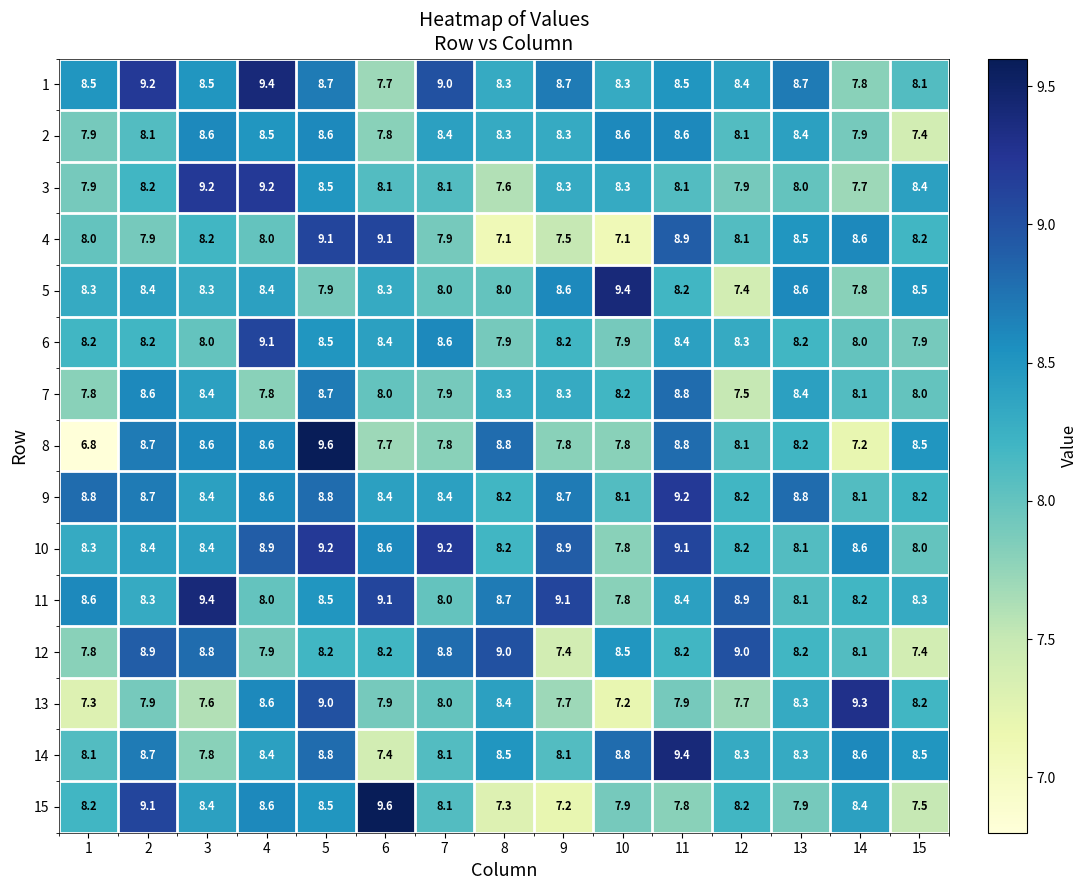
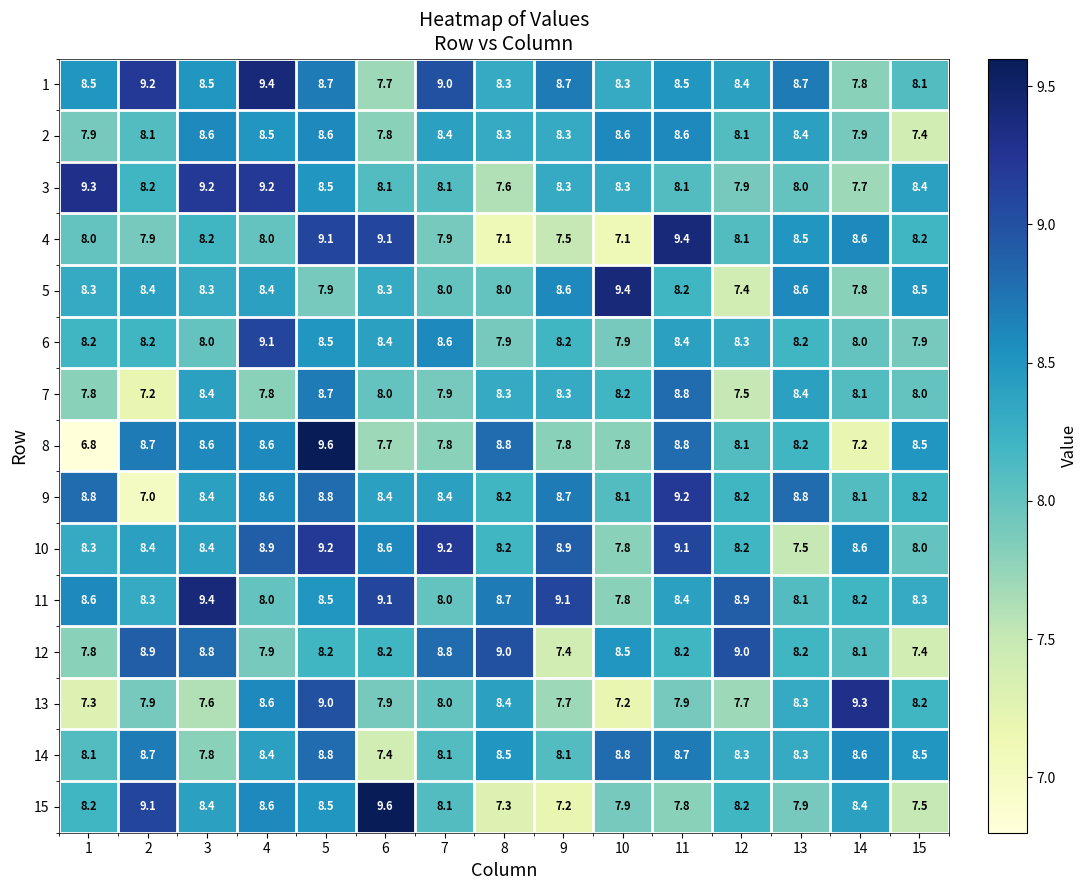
3, 1: 7.9 -> 9.3
4, 11: 8.9 -> 9.4
7, 2: 8.6 -> 7.2
9, 2: 8.7 -> 7.0
10, 13: 8.1 -> 7.5
14, 11: 9.4 -> 8.7
